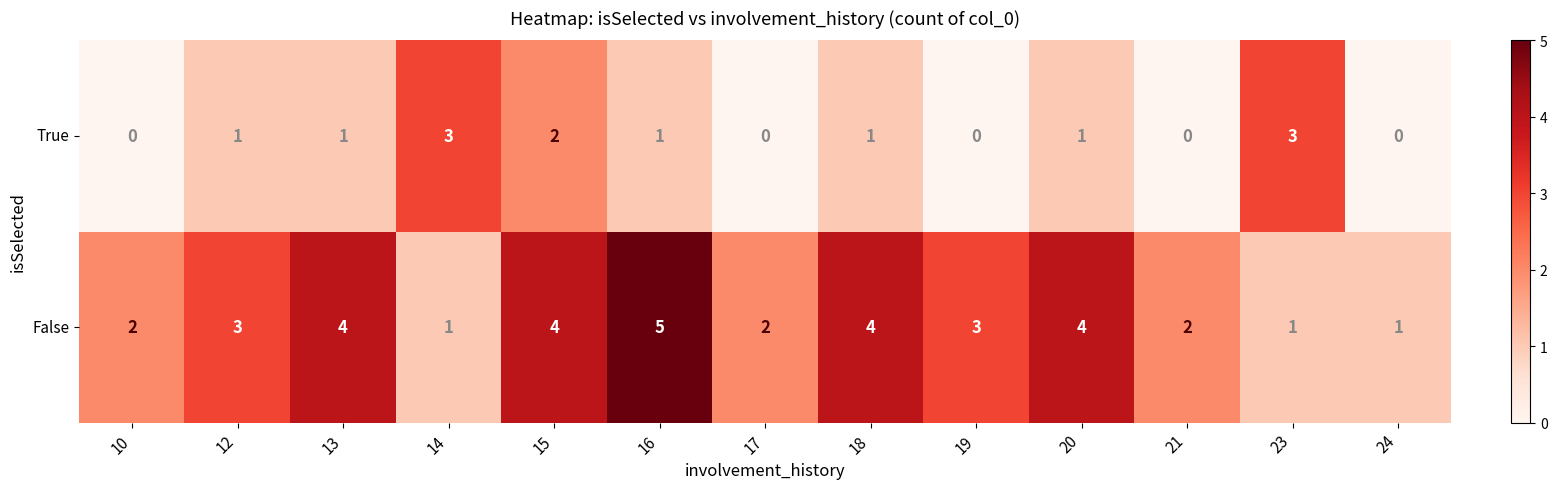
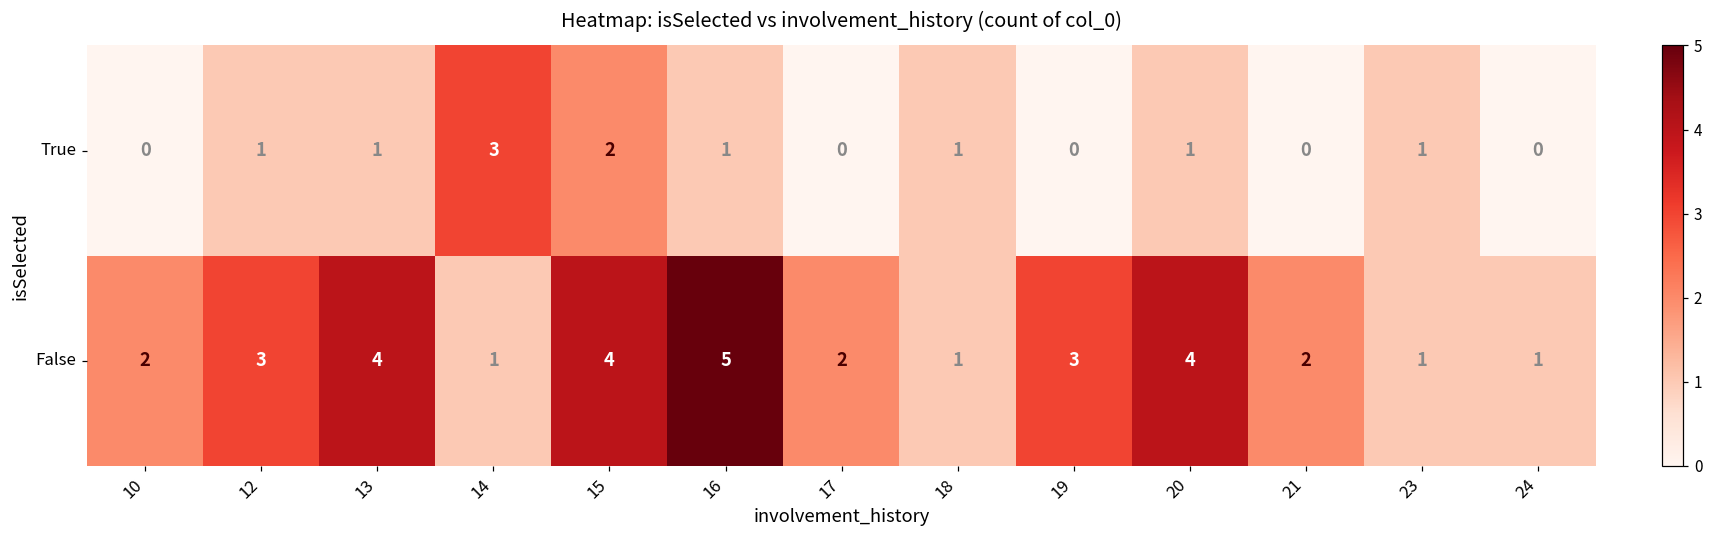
True, 23: 3 -> 1
False, 18: 4 -> 1
